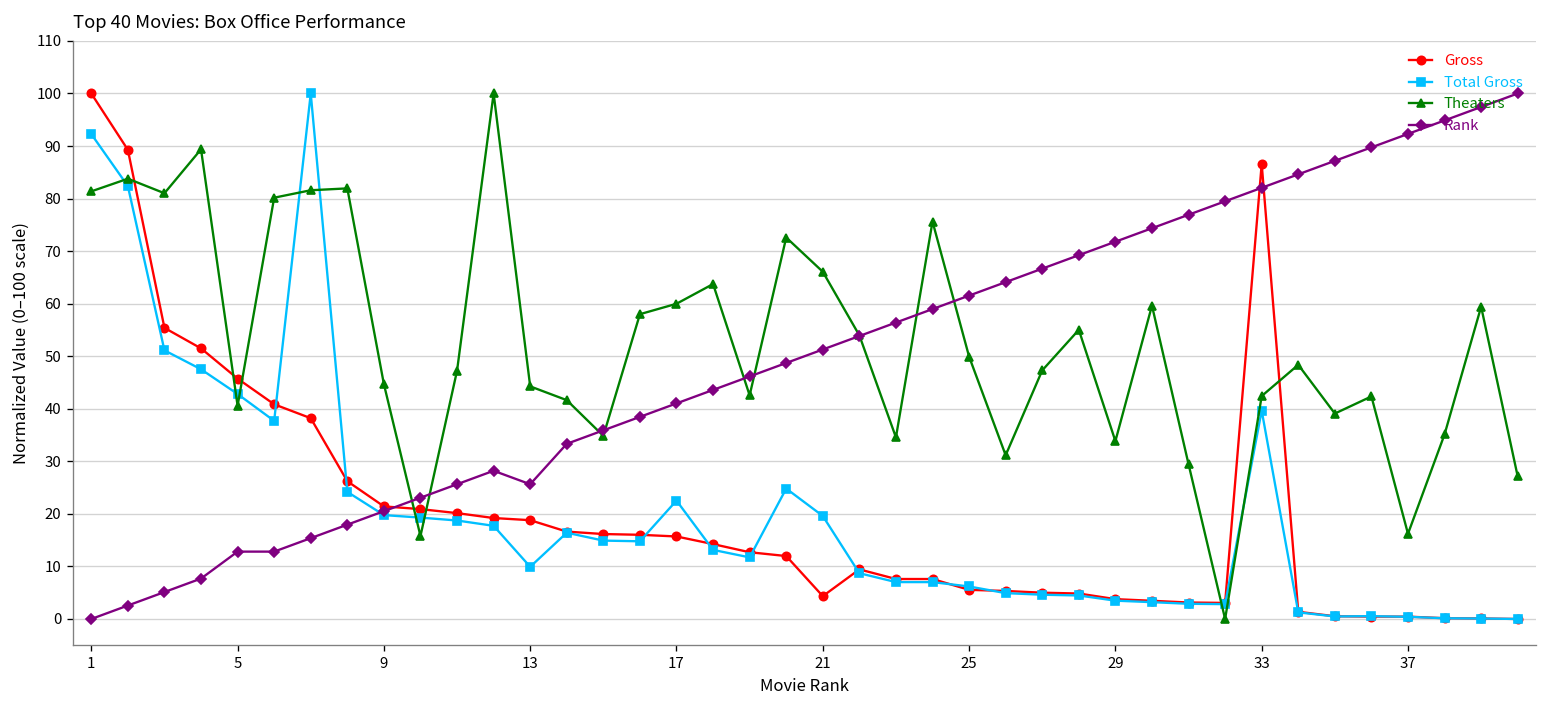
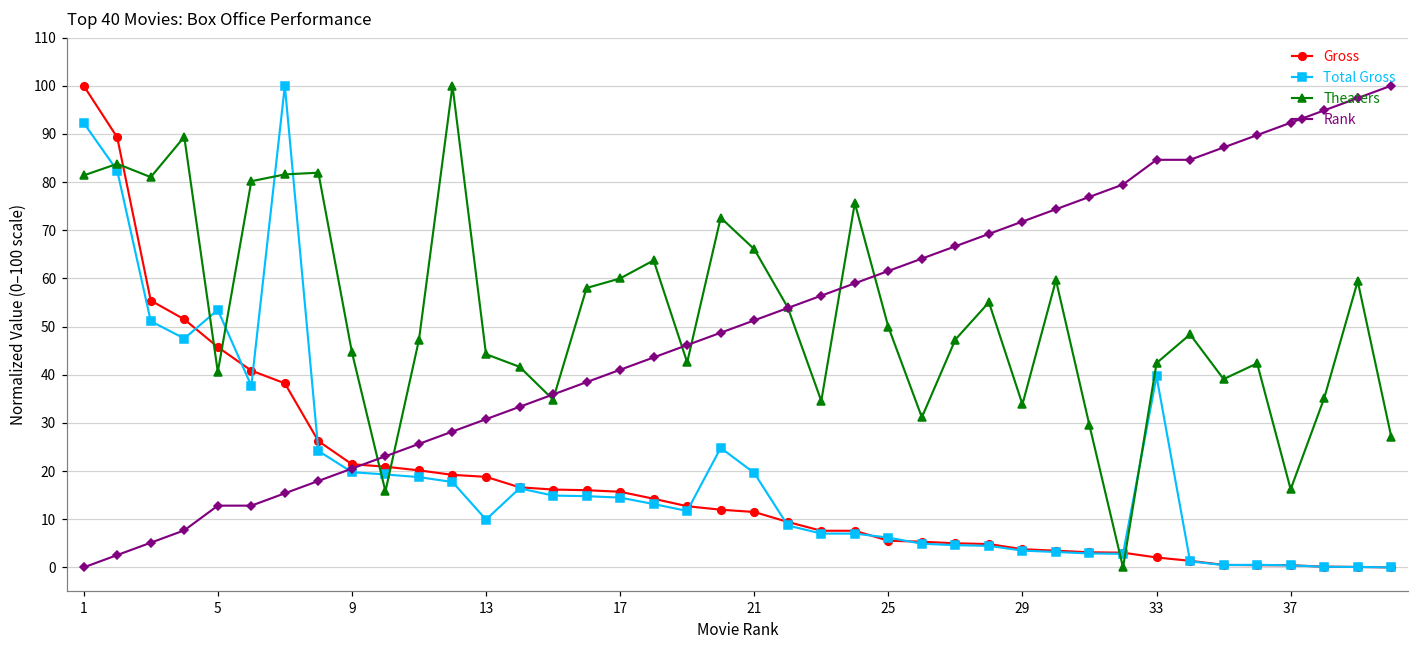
Total Gross, 5: 43 -> 53
Rank, 13: 26 -> 31
Total Gross, 17: 23 -> 14
Gross, 21: 4 -> 12
Gross, 33: 87 -> 2
Rank, 33: 82 -> 85
